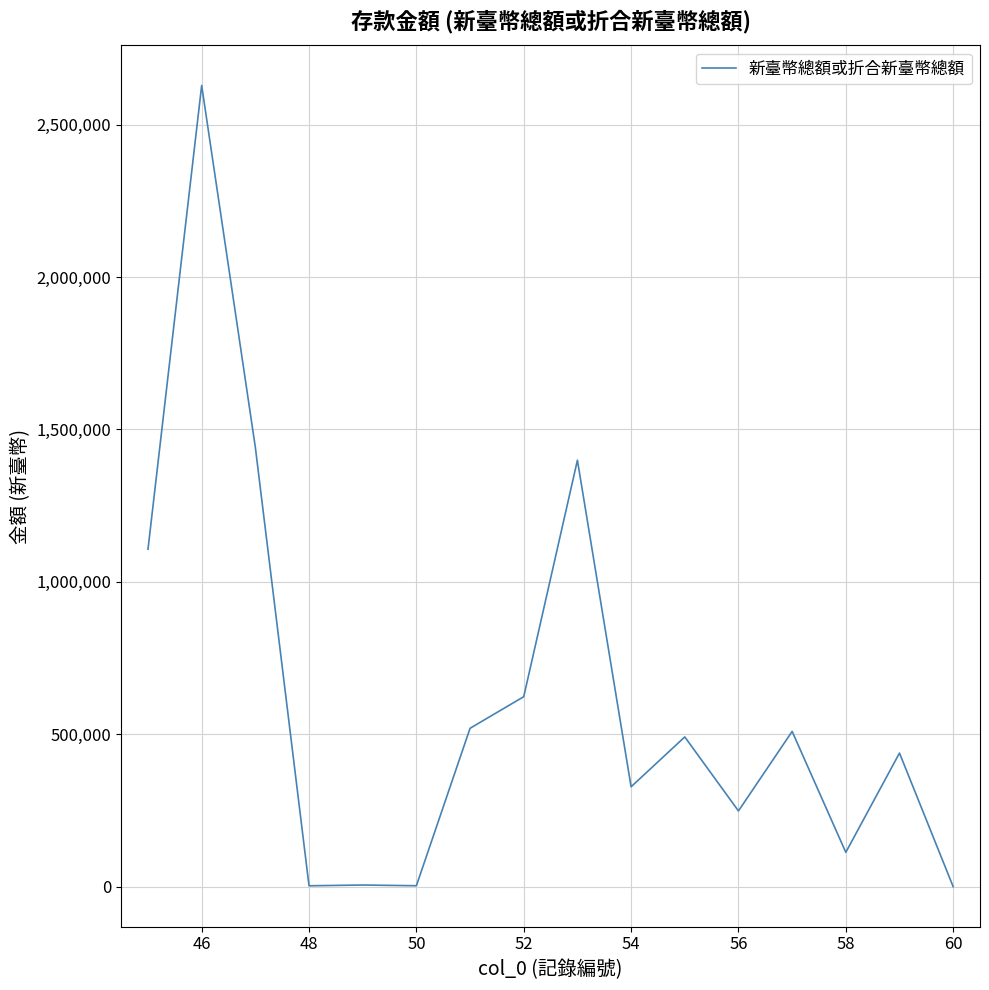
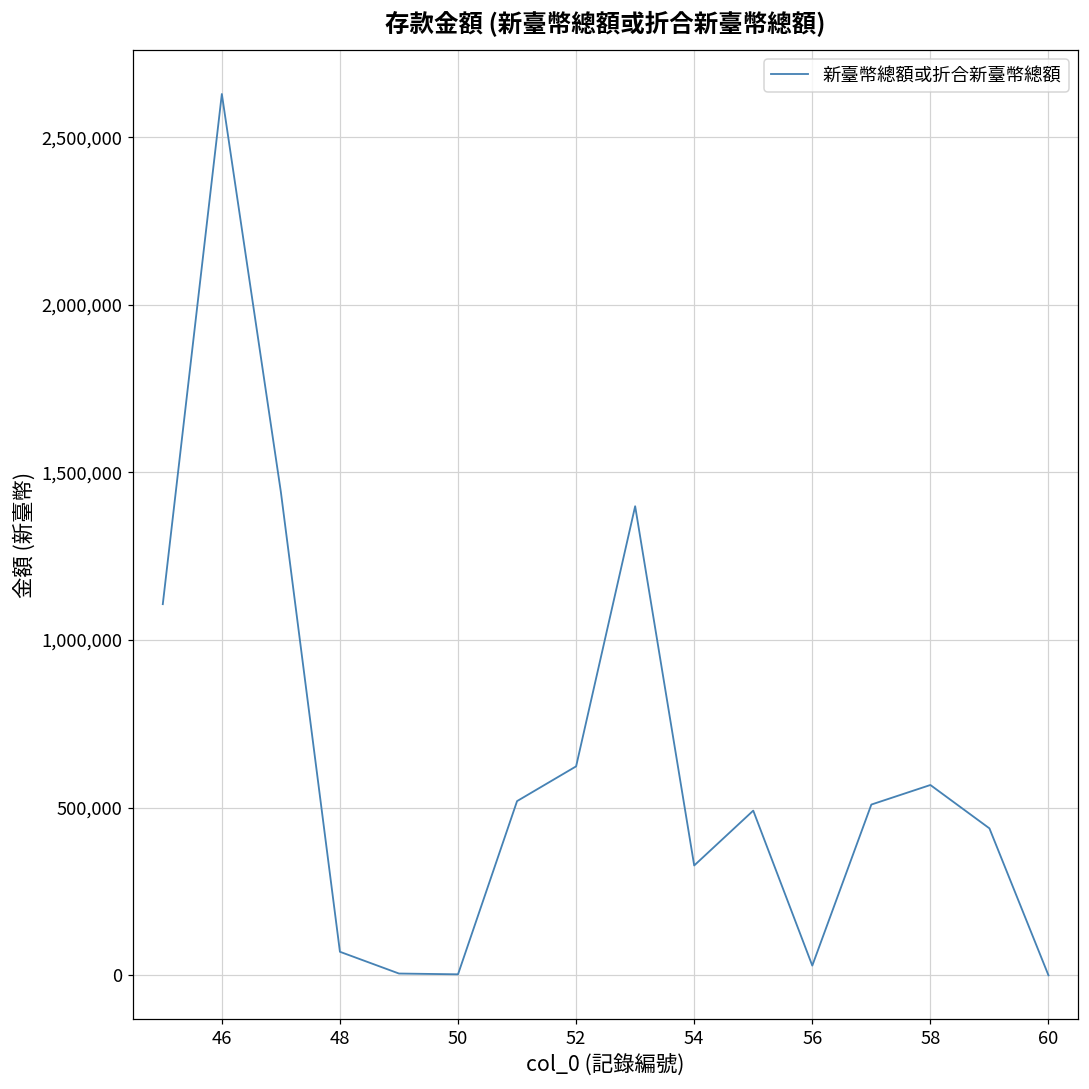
48: 0 -> 70,000
56: 250,000 -> 30,000
58: 110,000 -> 570,000
